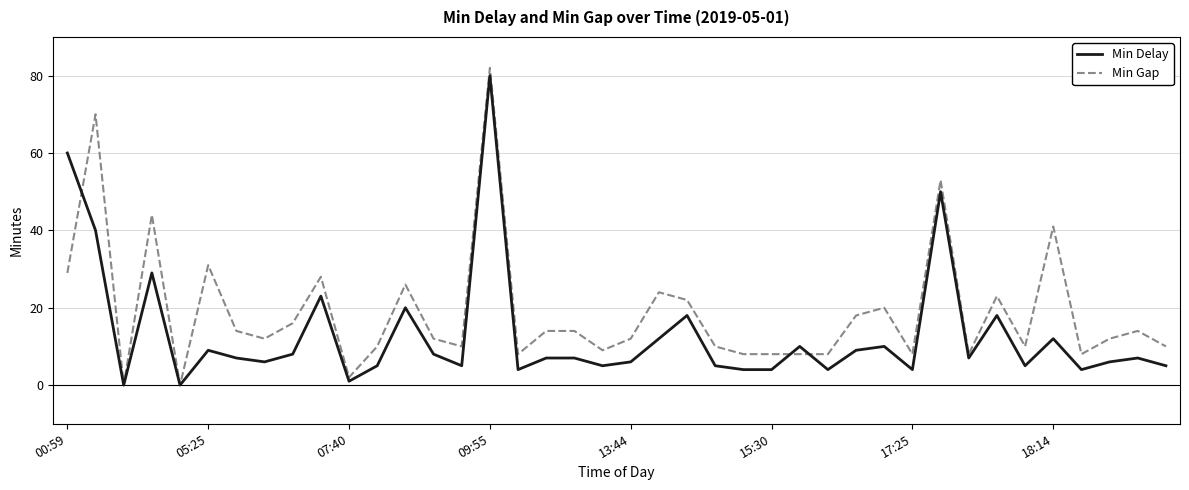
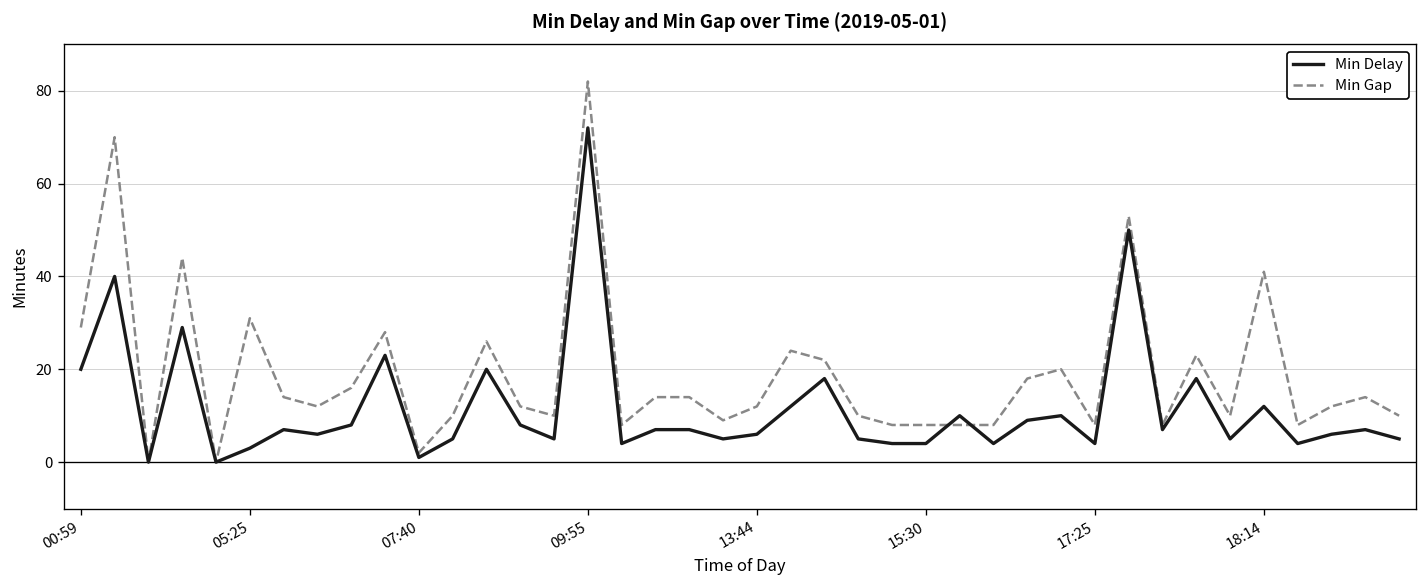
Min Delay, 00:59: 60 -> 20
Min Delay, 05:25: 9 -> 3
Min Delay, 09:55: 80 -> 72
